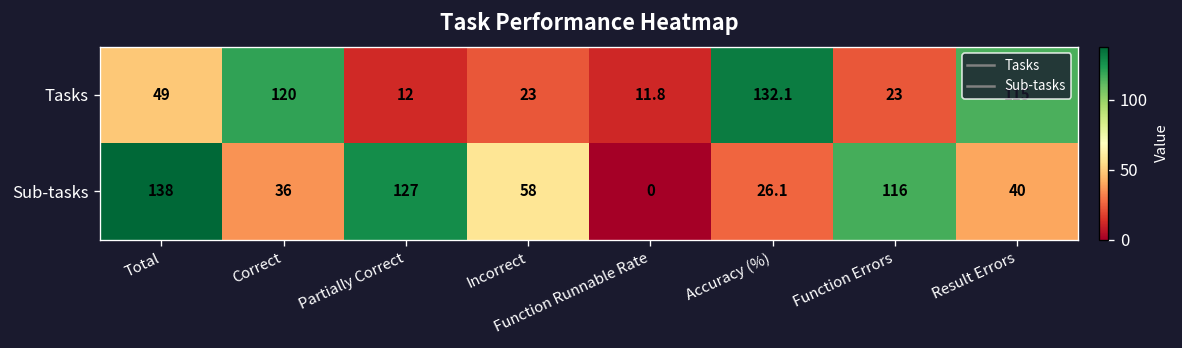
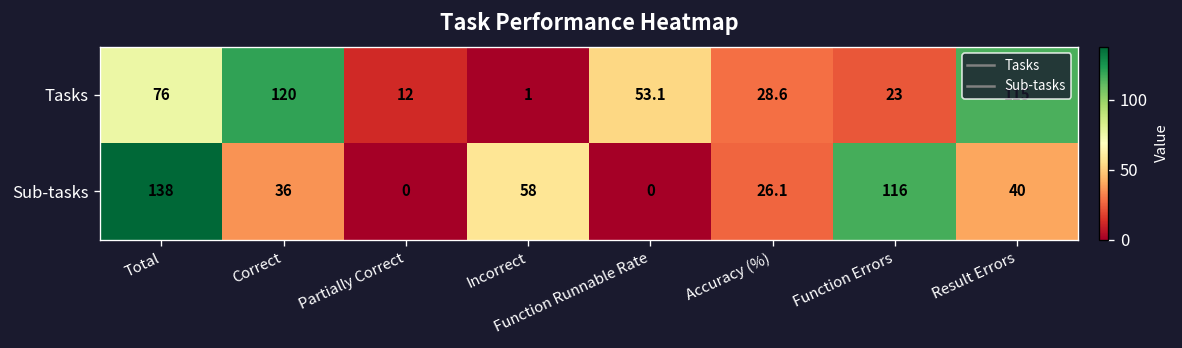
Tasks, Total: 49 -> 76
Tasks, Incorrect: 23 -> 1
Tasks, Function Runnable Rate: 11.8 -> 53.1
Tasks, Accuracy (%): 132.1 -> 28.6
Sub-tasks, Partially Correct: 127 -> 0
